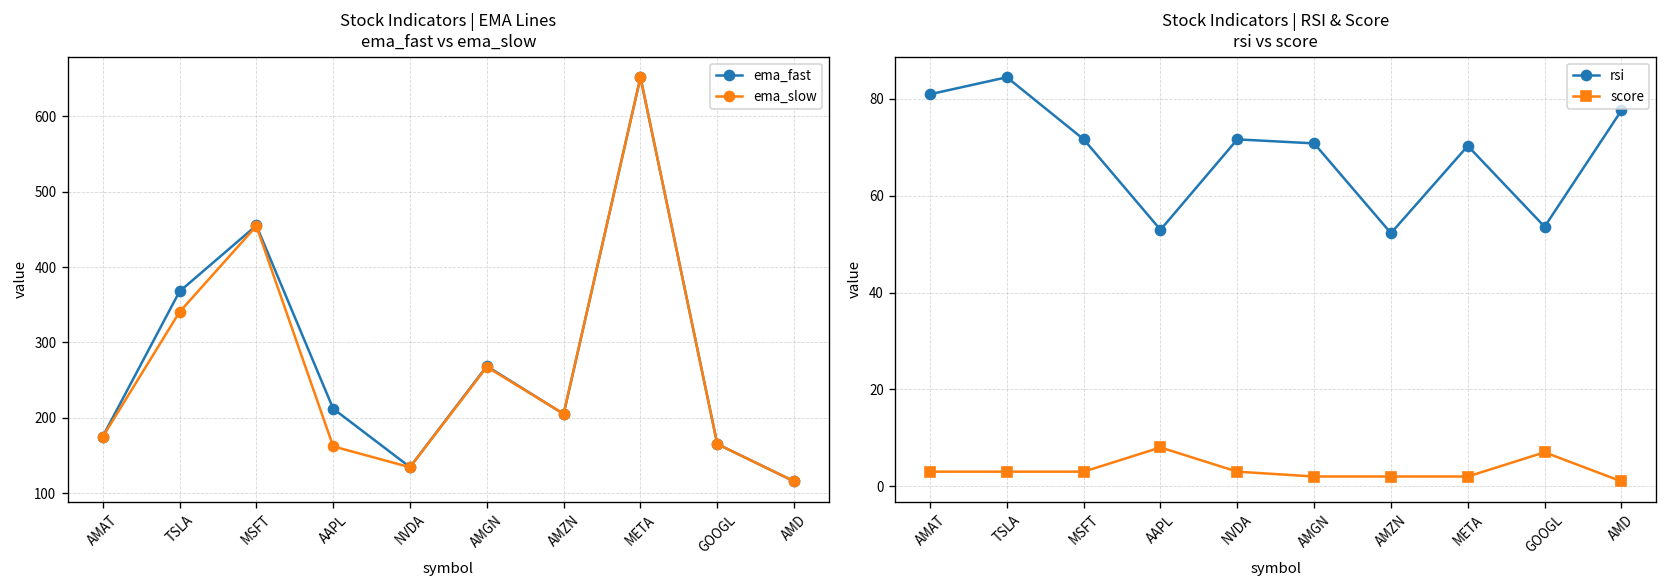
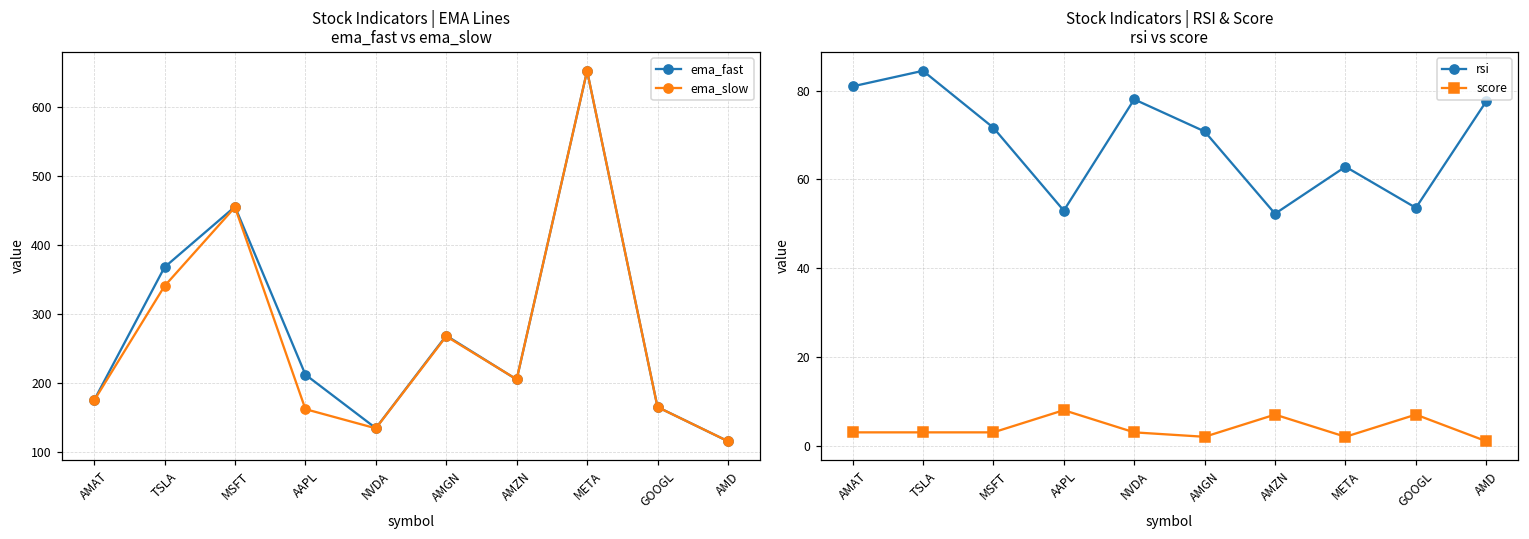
Stock Indicators | RSI & Score rsi vs score, rsi, NVDA: 72 -> 78
Stock Indicators | RSI & Score rsi vs score, score, AMZN: 2 -> 7
Stock Indicators | RSI & Score rsi vs score, rsi, META: 70 -> 63
